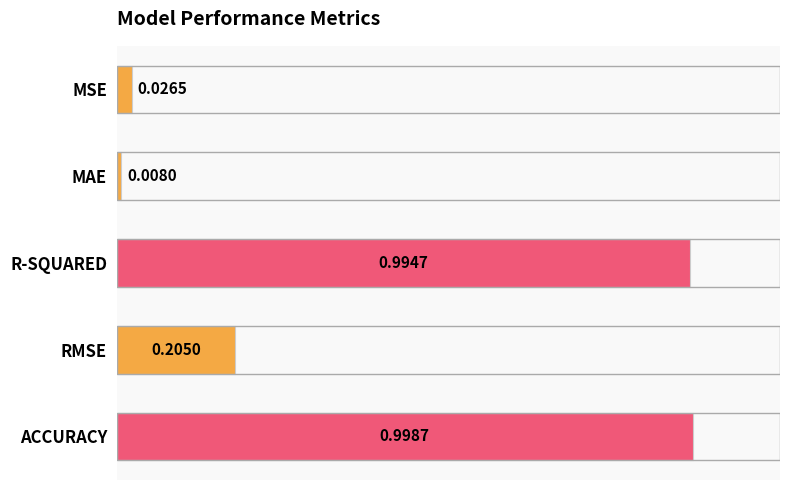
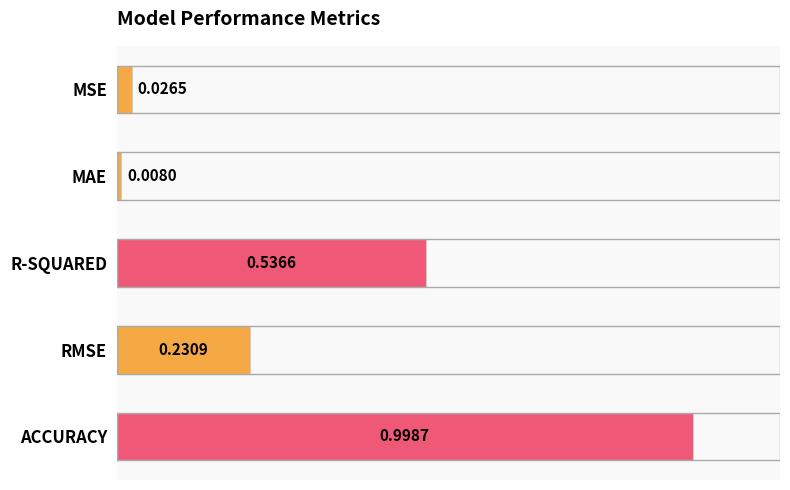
R-SQUARED: 0.9947 -> 0.5366
RMSE: 0.2050 -> 0.2309
